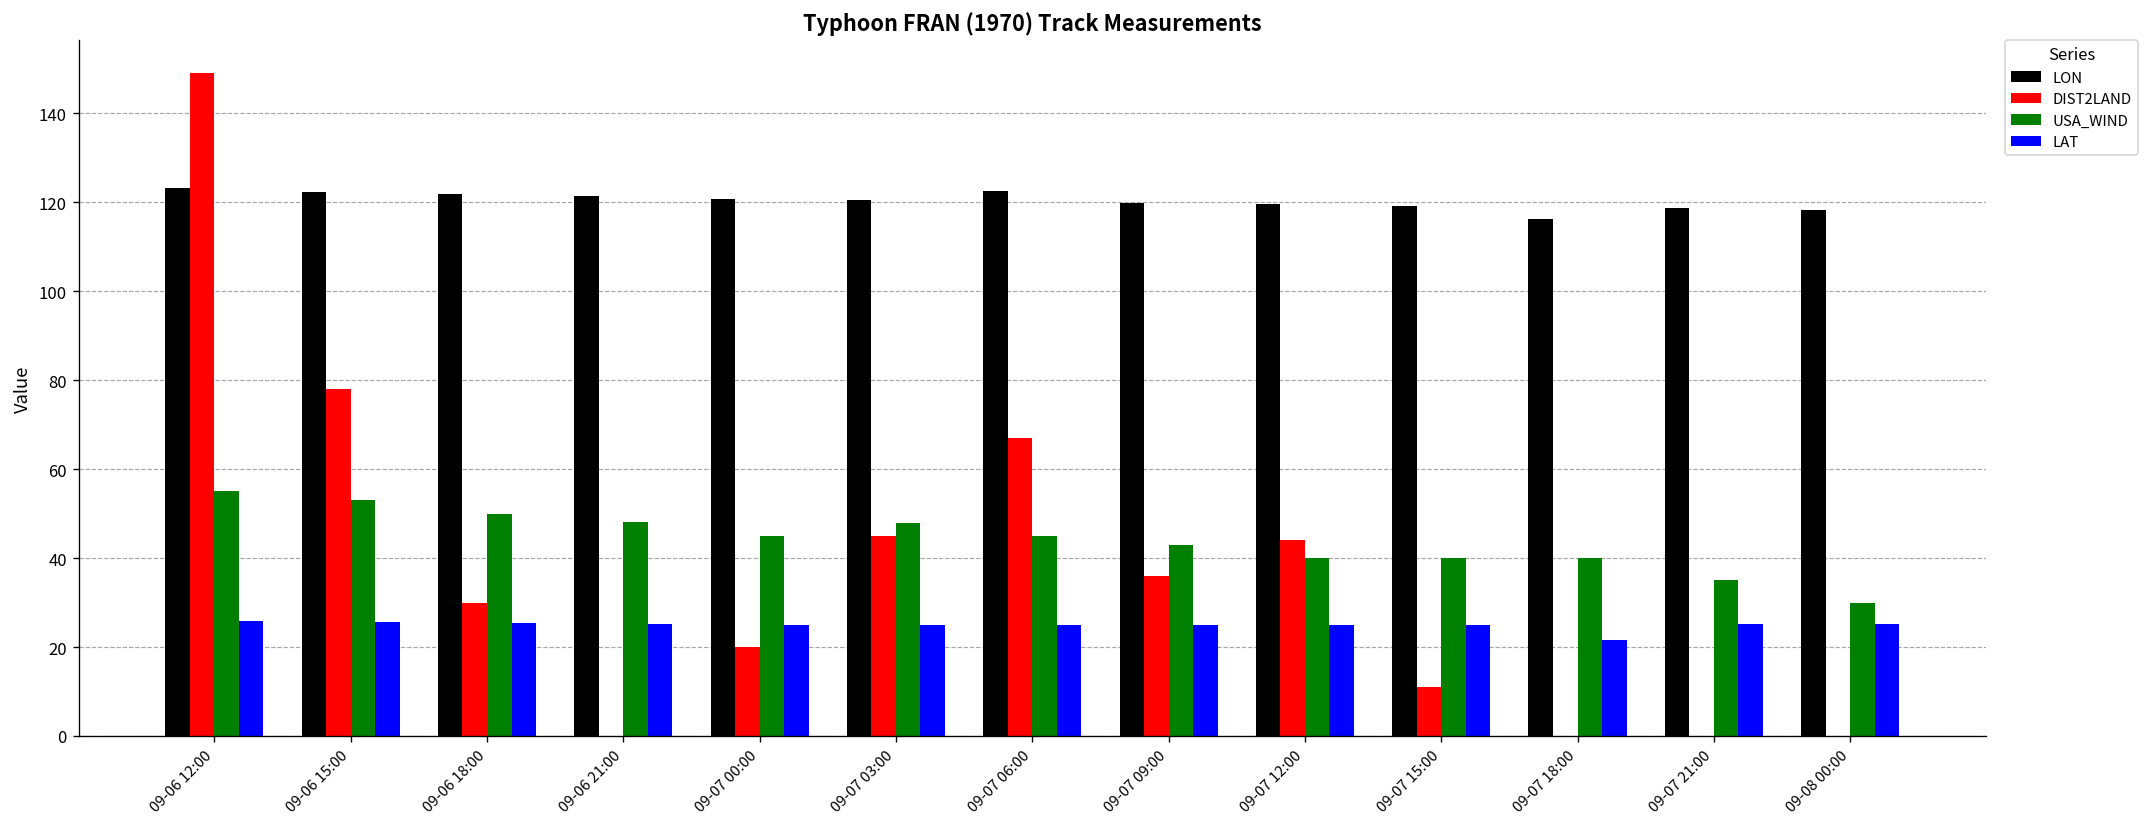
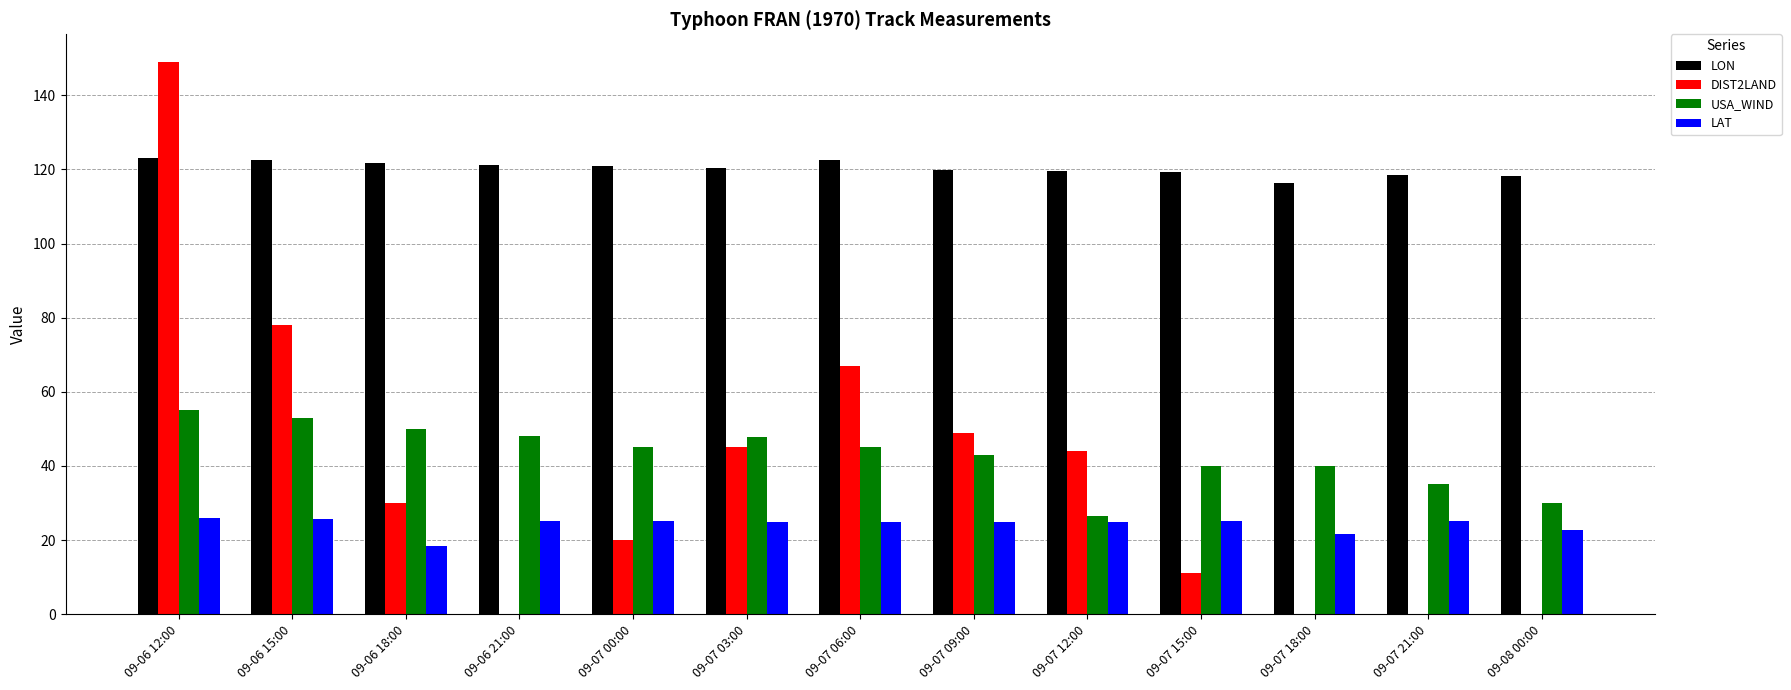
LAT, 09-06 18:00: 25 -> 18
DIST2LAND, 09-07 09:00: 36 -> 49
USA_WIND, 09-07 12:00: 40 -> 27
LAT, 09-08 00:00: 25 -> 23
